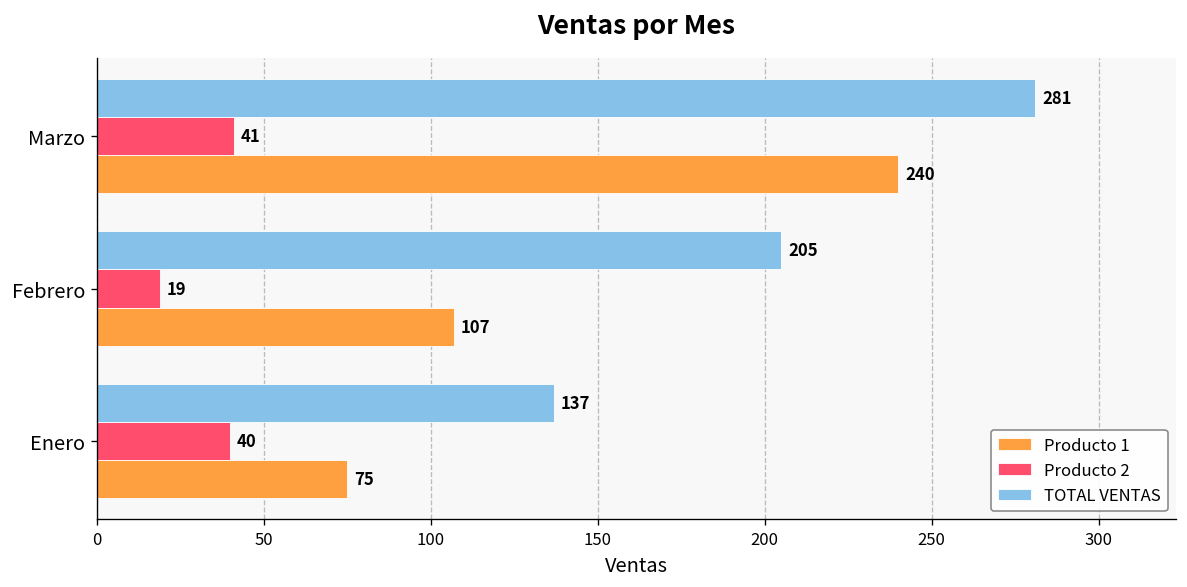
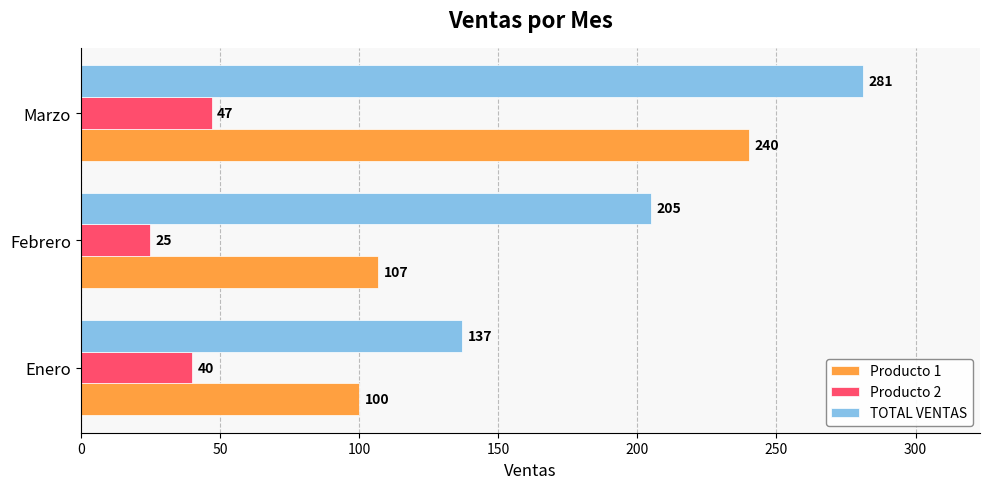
Producto 2, Marzo: 41 -> 47
Producto 2, Febrero: 19 -> 25
Producto 1, Enero: 75 -> 100
